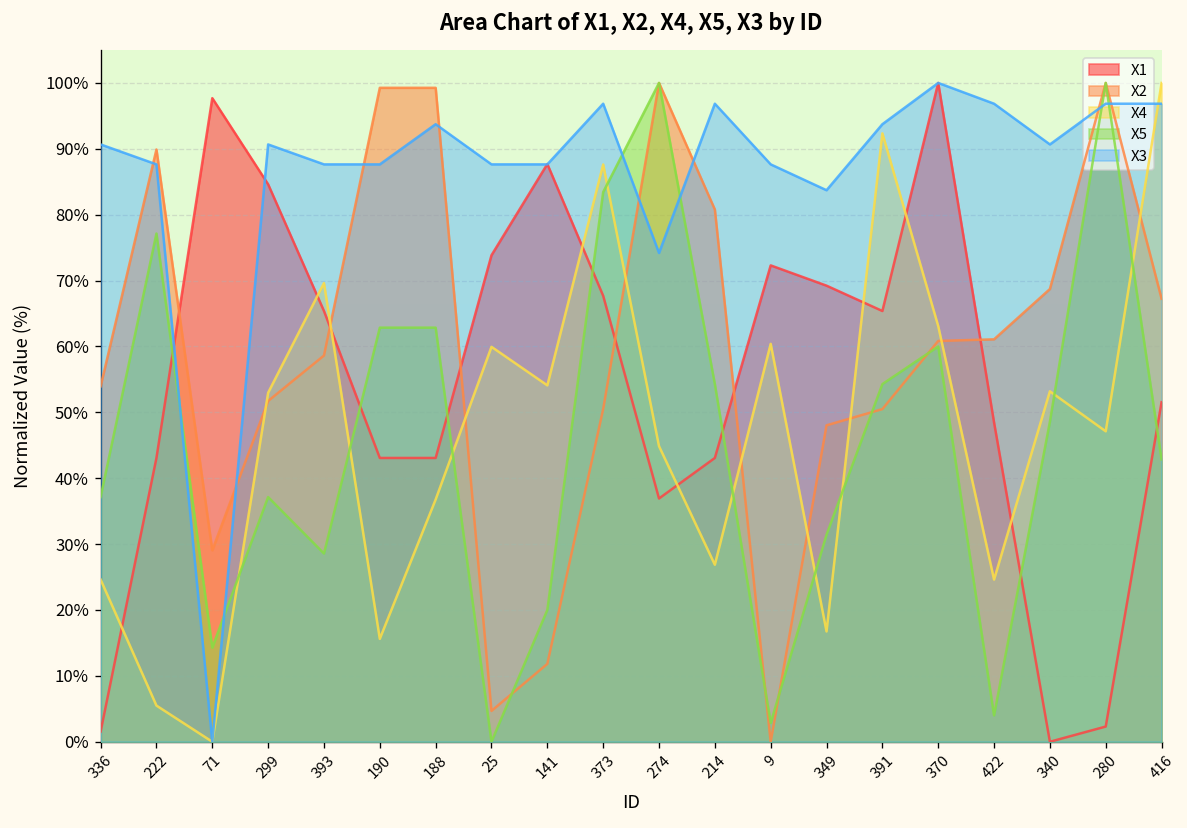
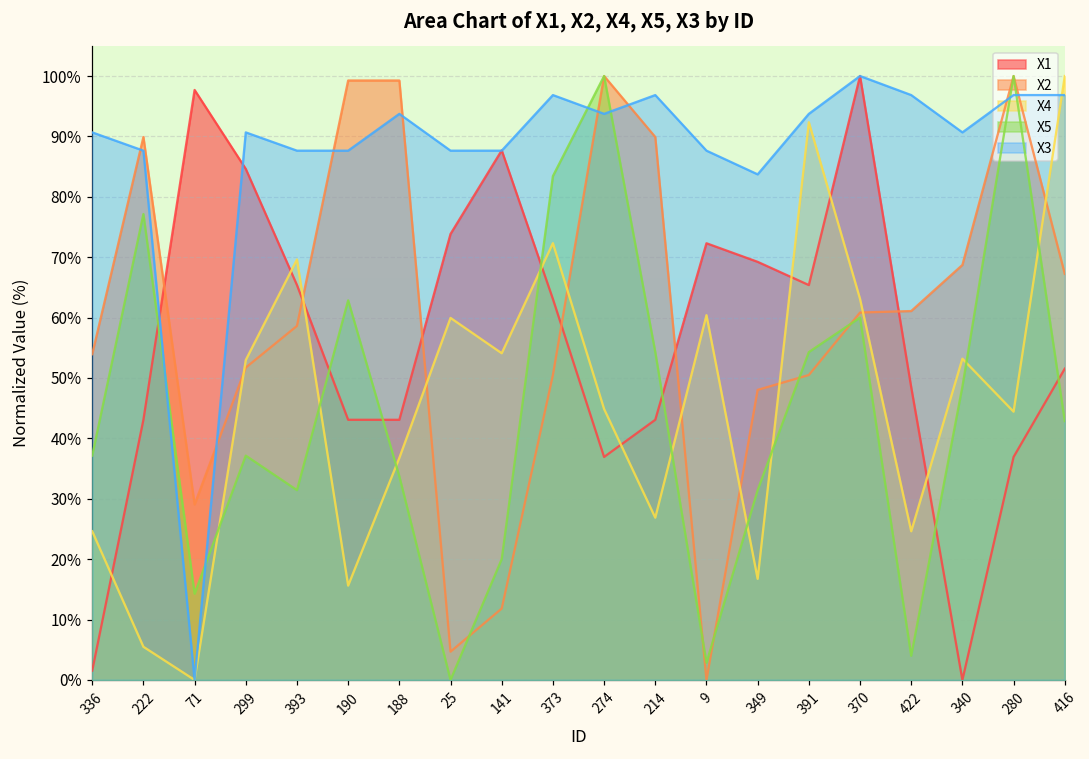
X5, 393: 29% -> 31%
X5, 188: 63% -> 34%
X1, 373: 68% -> 63%
X4, 373: 88% -> 72%
X3, 274: 74% -> 94%
X2, 214: 81% -> 90%
X1, 280: 2% -> 37%
X4, 280: 47% -> 44%
